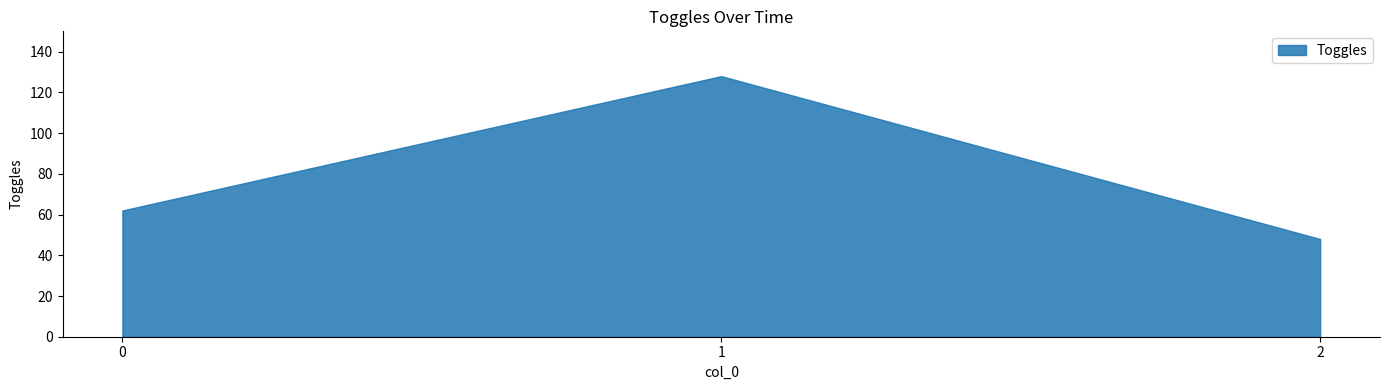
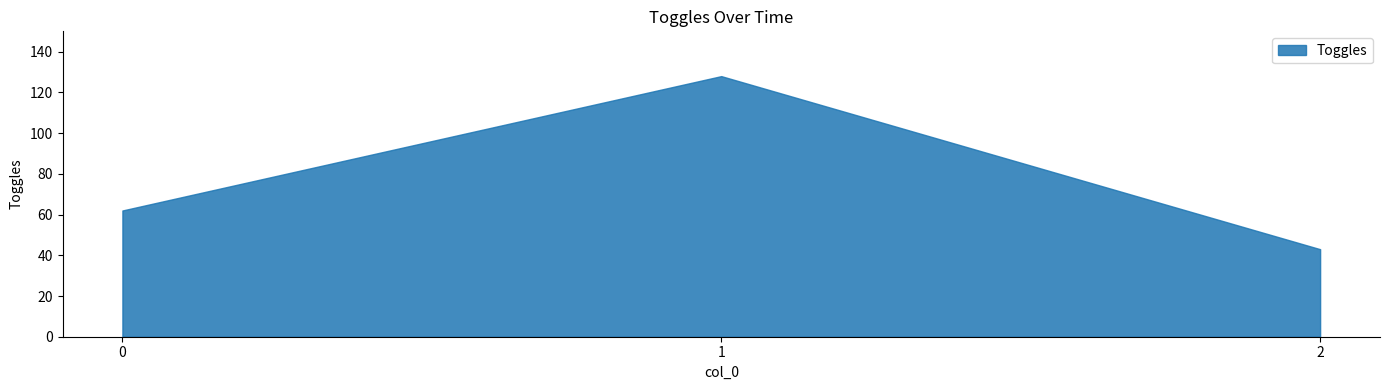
2: 48 -> 43
